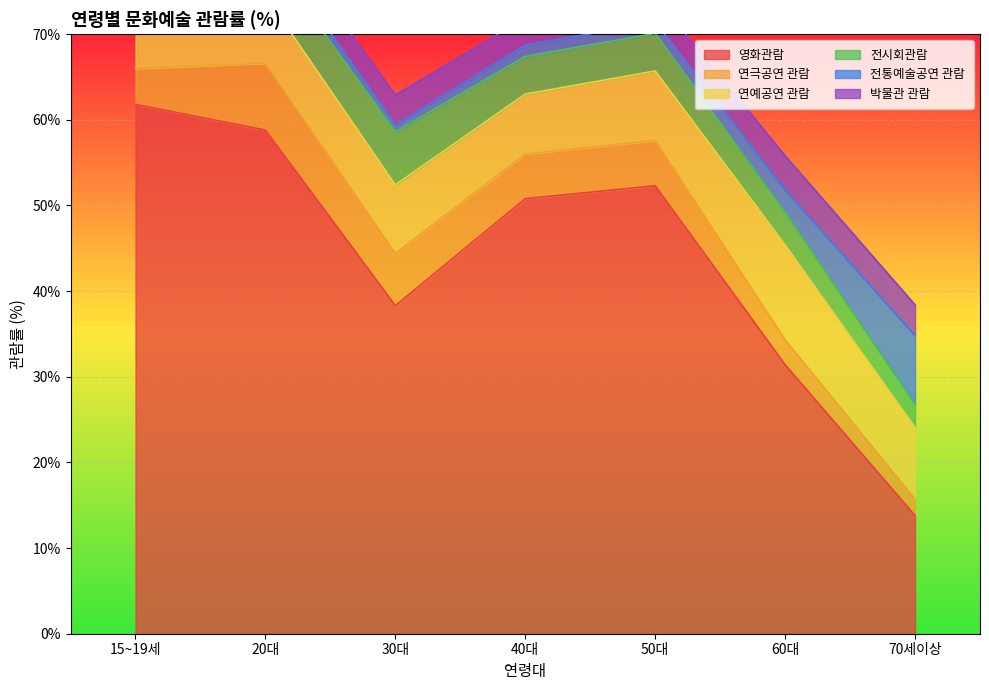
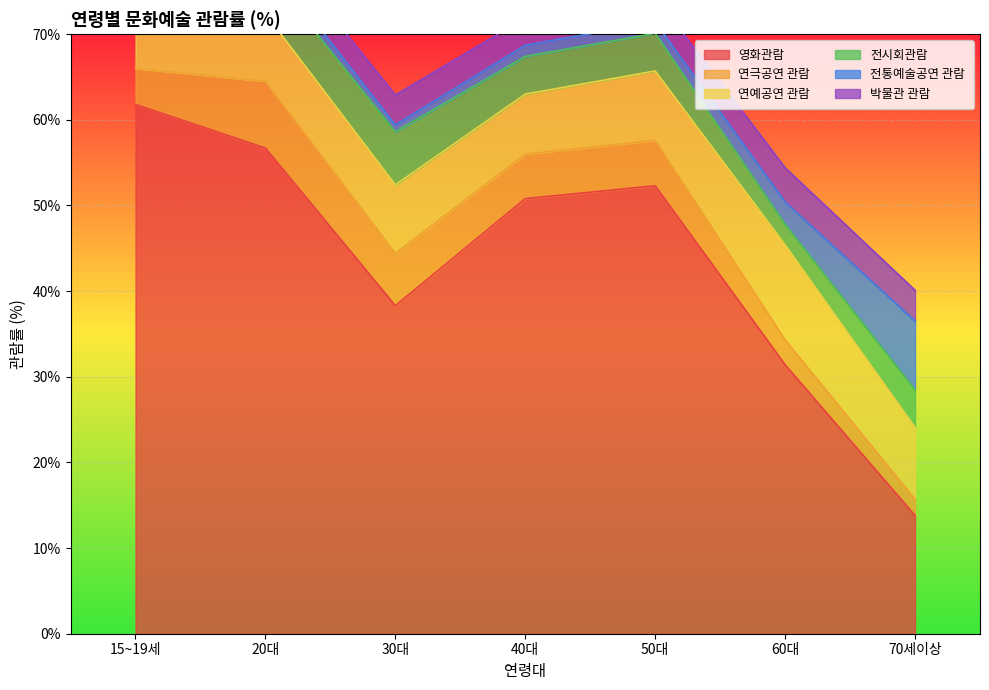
영화관람, 20대: 59% -> 57%
전시회관람, 60대: 4% -> 2%
전시회관람, 70세이상: 3% -> 4%
